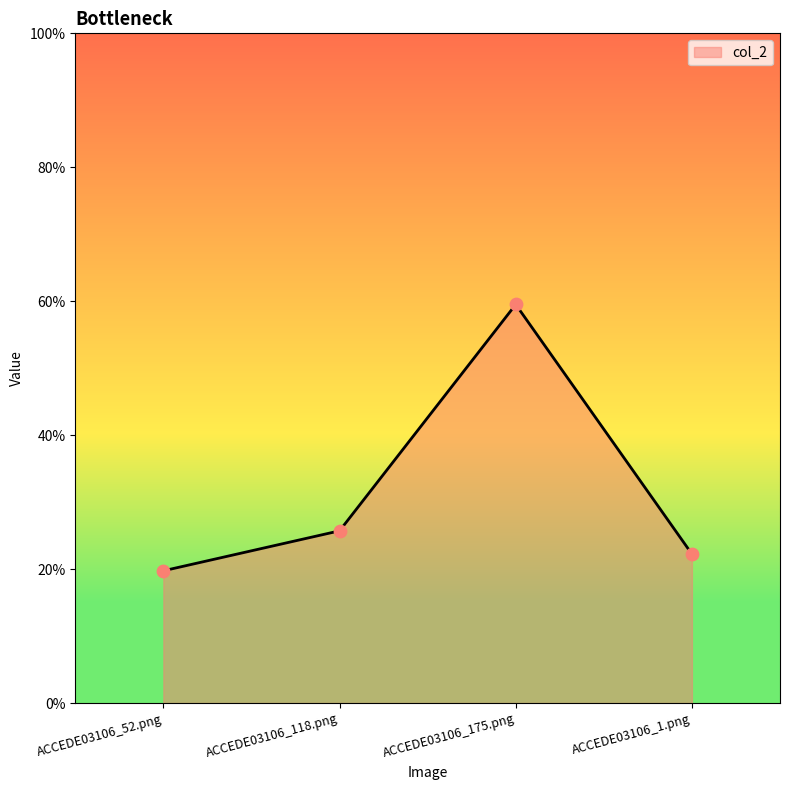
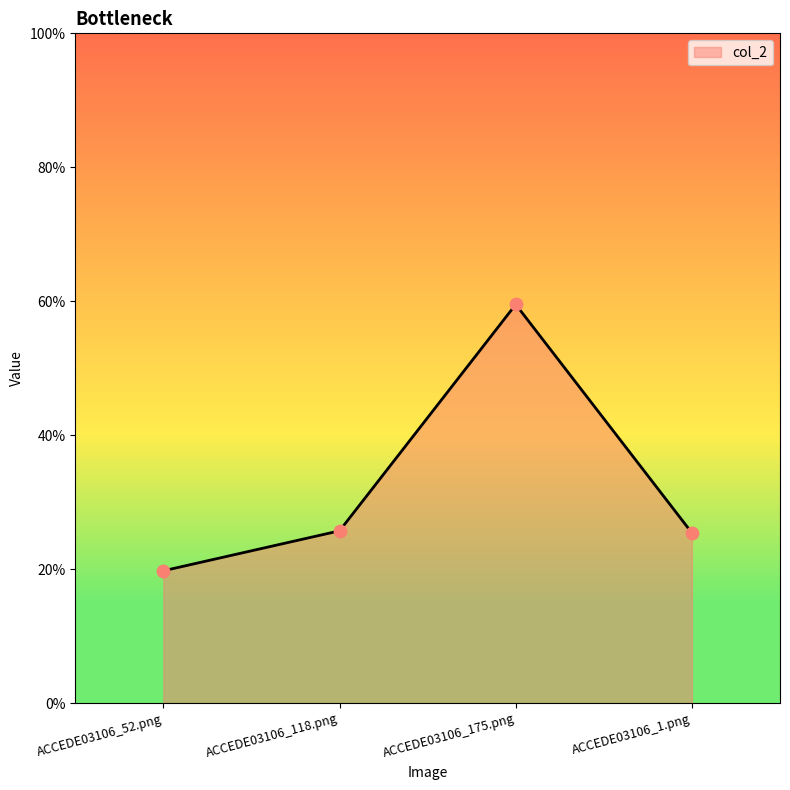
ACCEDE03106_1.png: 22% -> 25%
